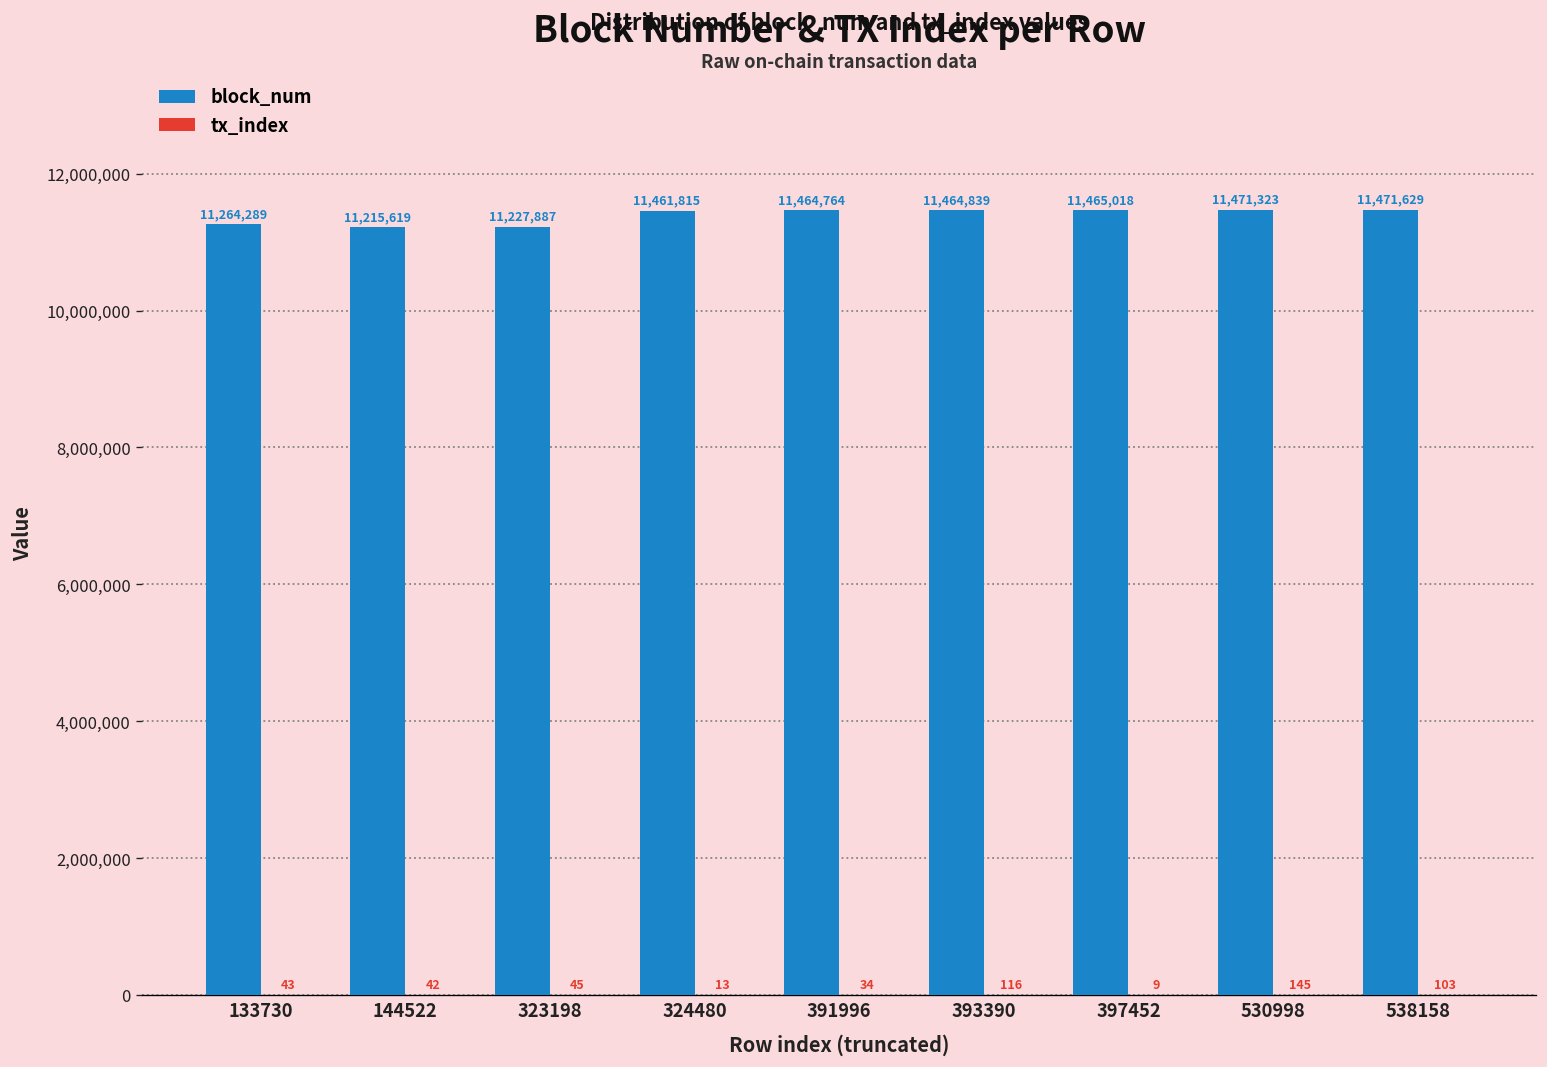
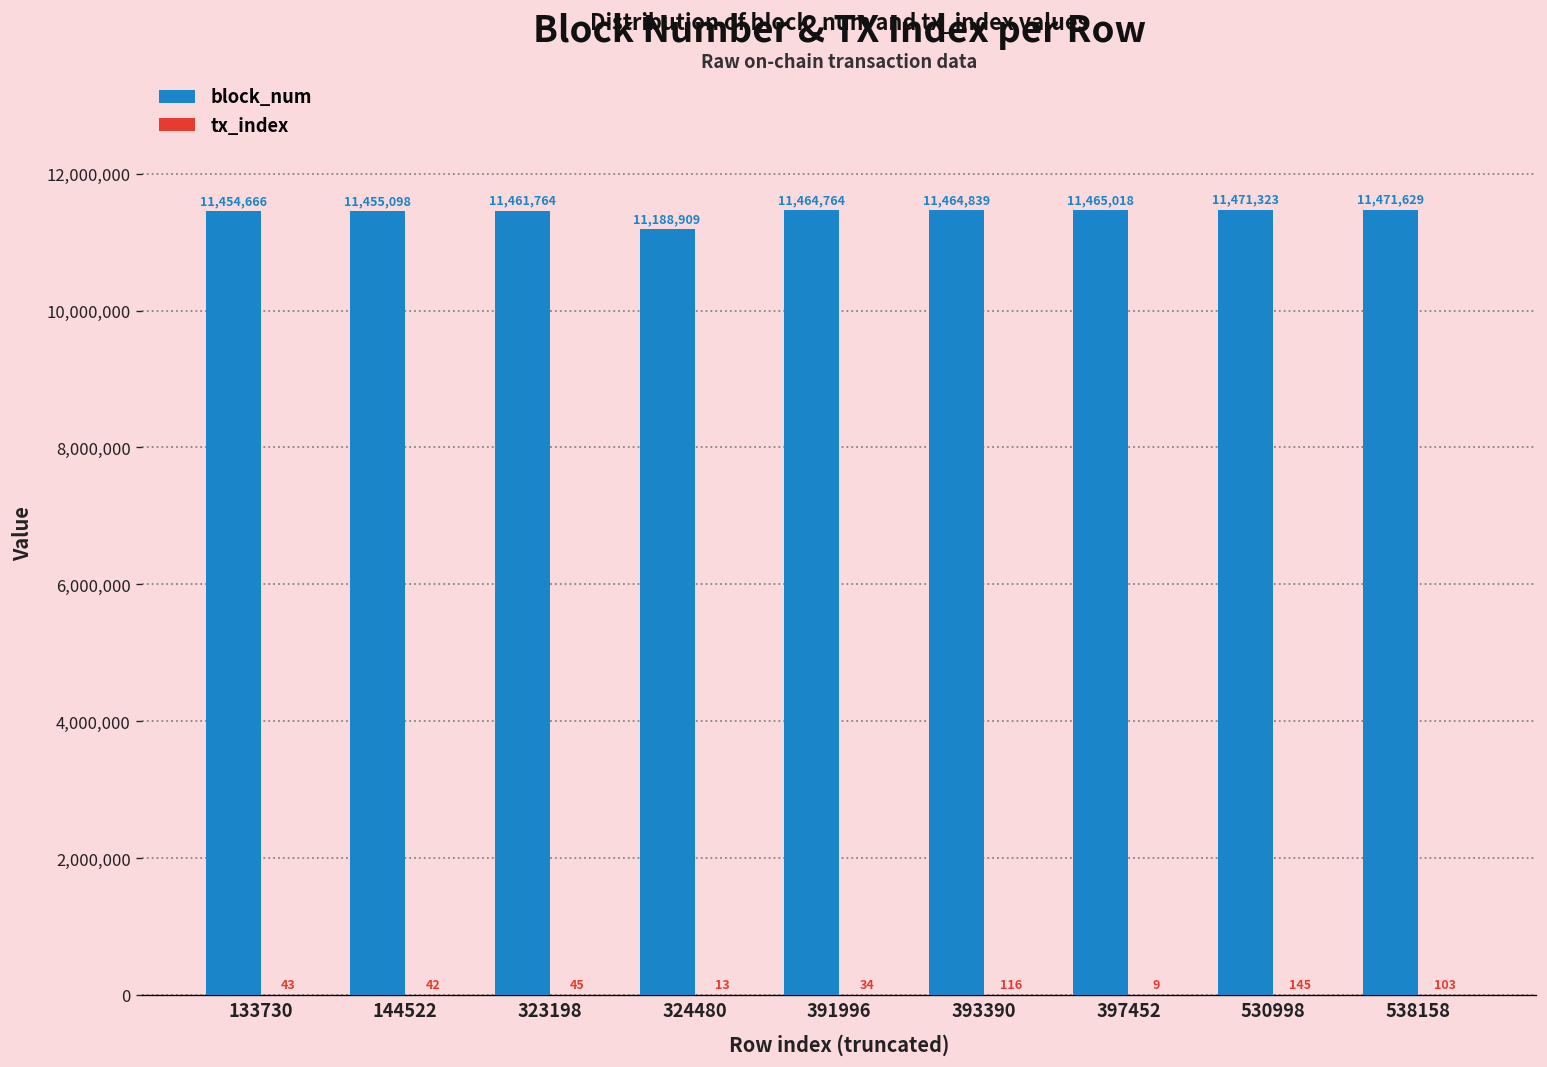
block_num, 133730: 11,264,289 -> 11,454,666
block_num, 144522: 11,215,619 -> 11,455,098
block_num, 323198: 11,227,887 -> 11,461,764
block_num, 324480: 11,461,815 -> 11,188,909
